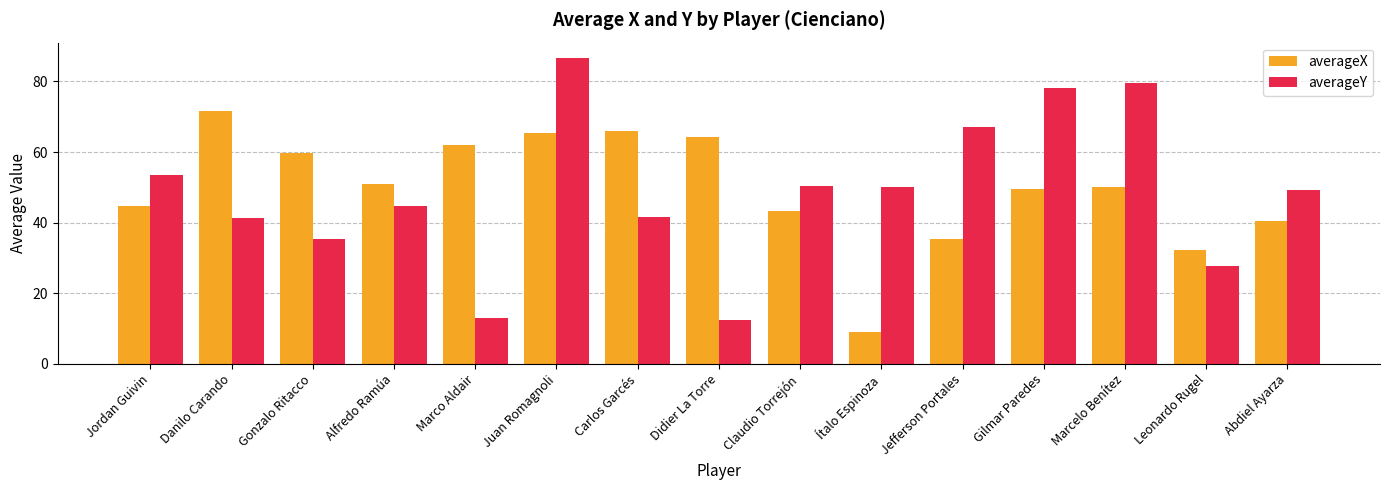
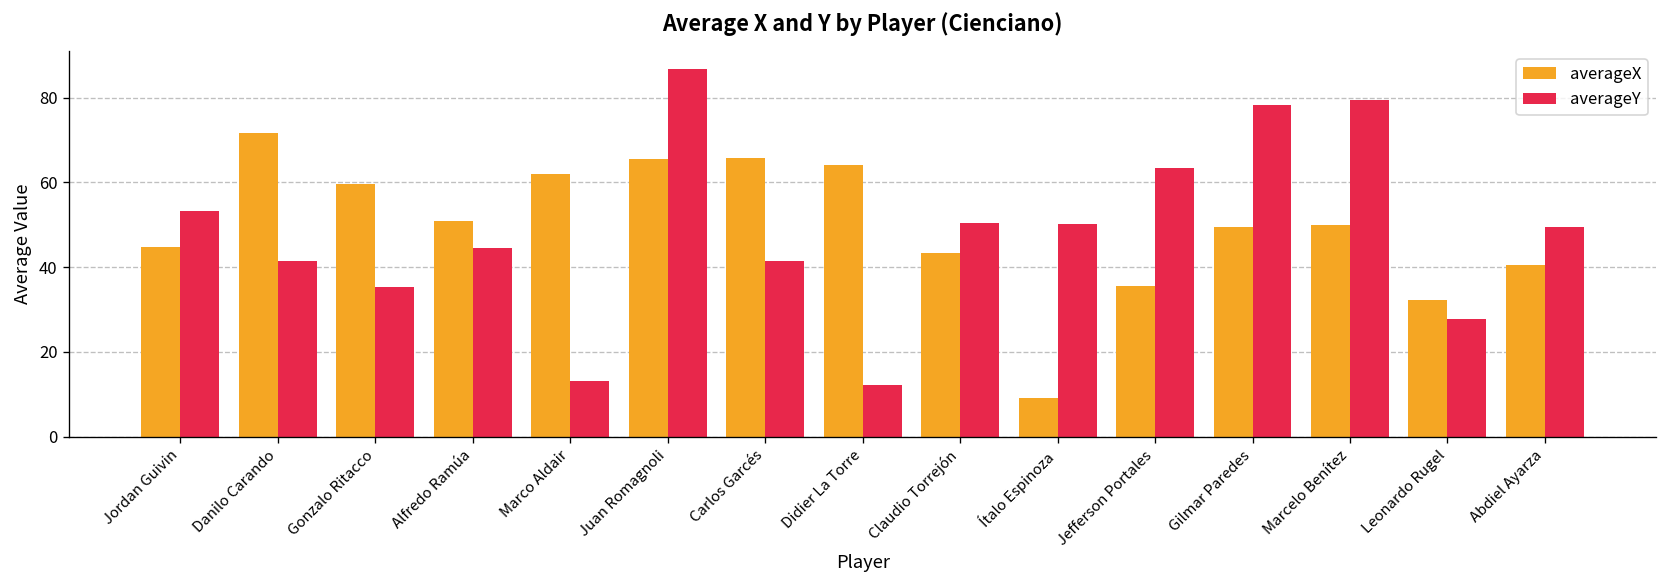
averageY, Jefferson Portales: 67 -> 63
